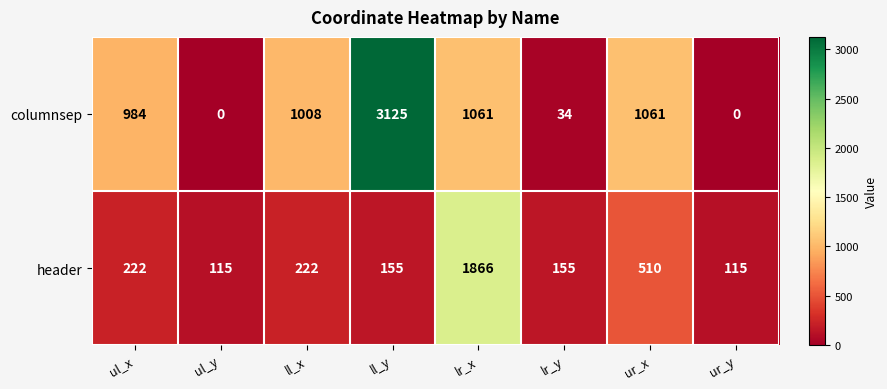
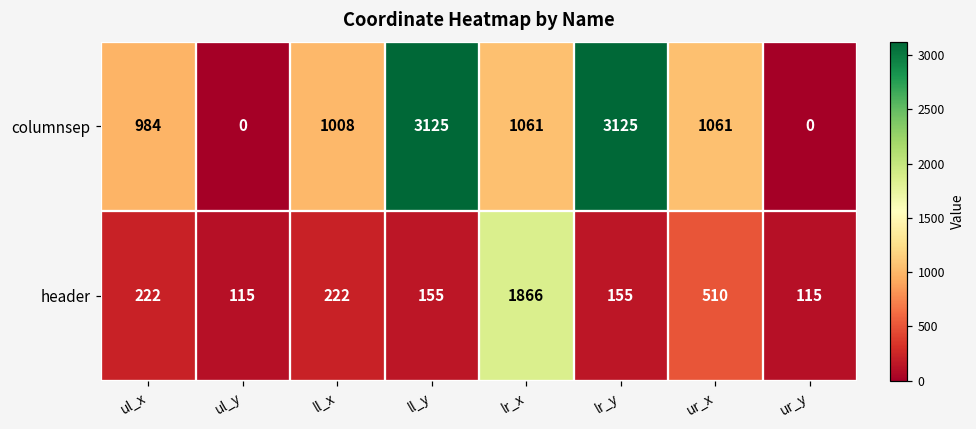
columnsep, lr_y: 34 -> 3125
